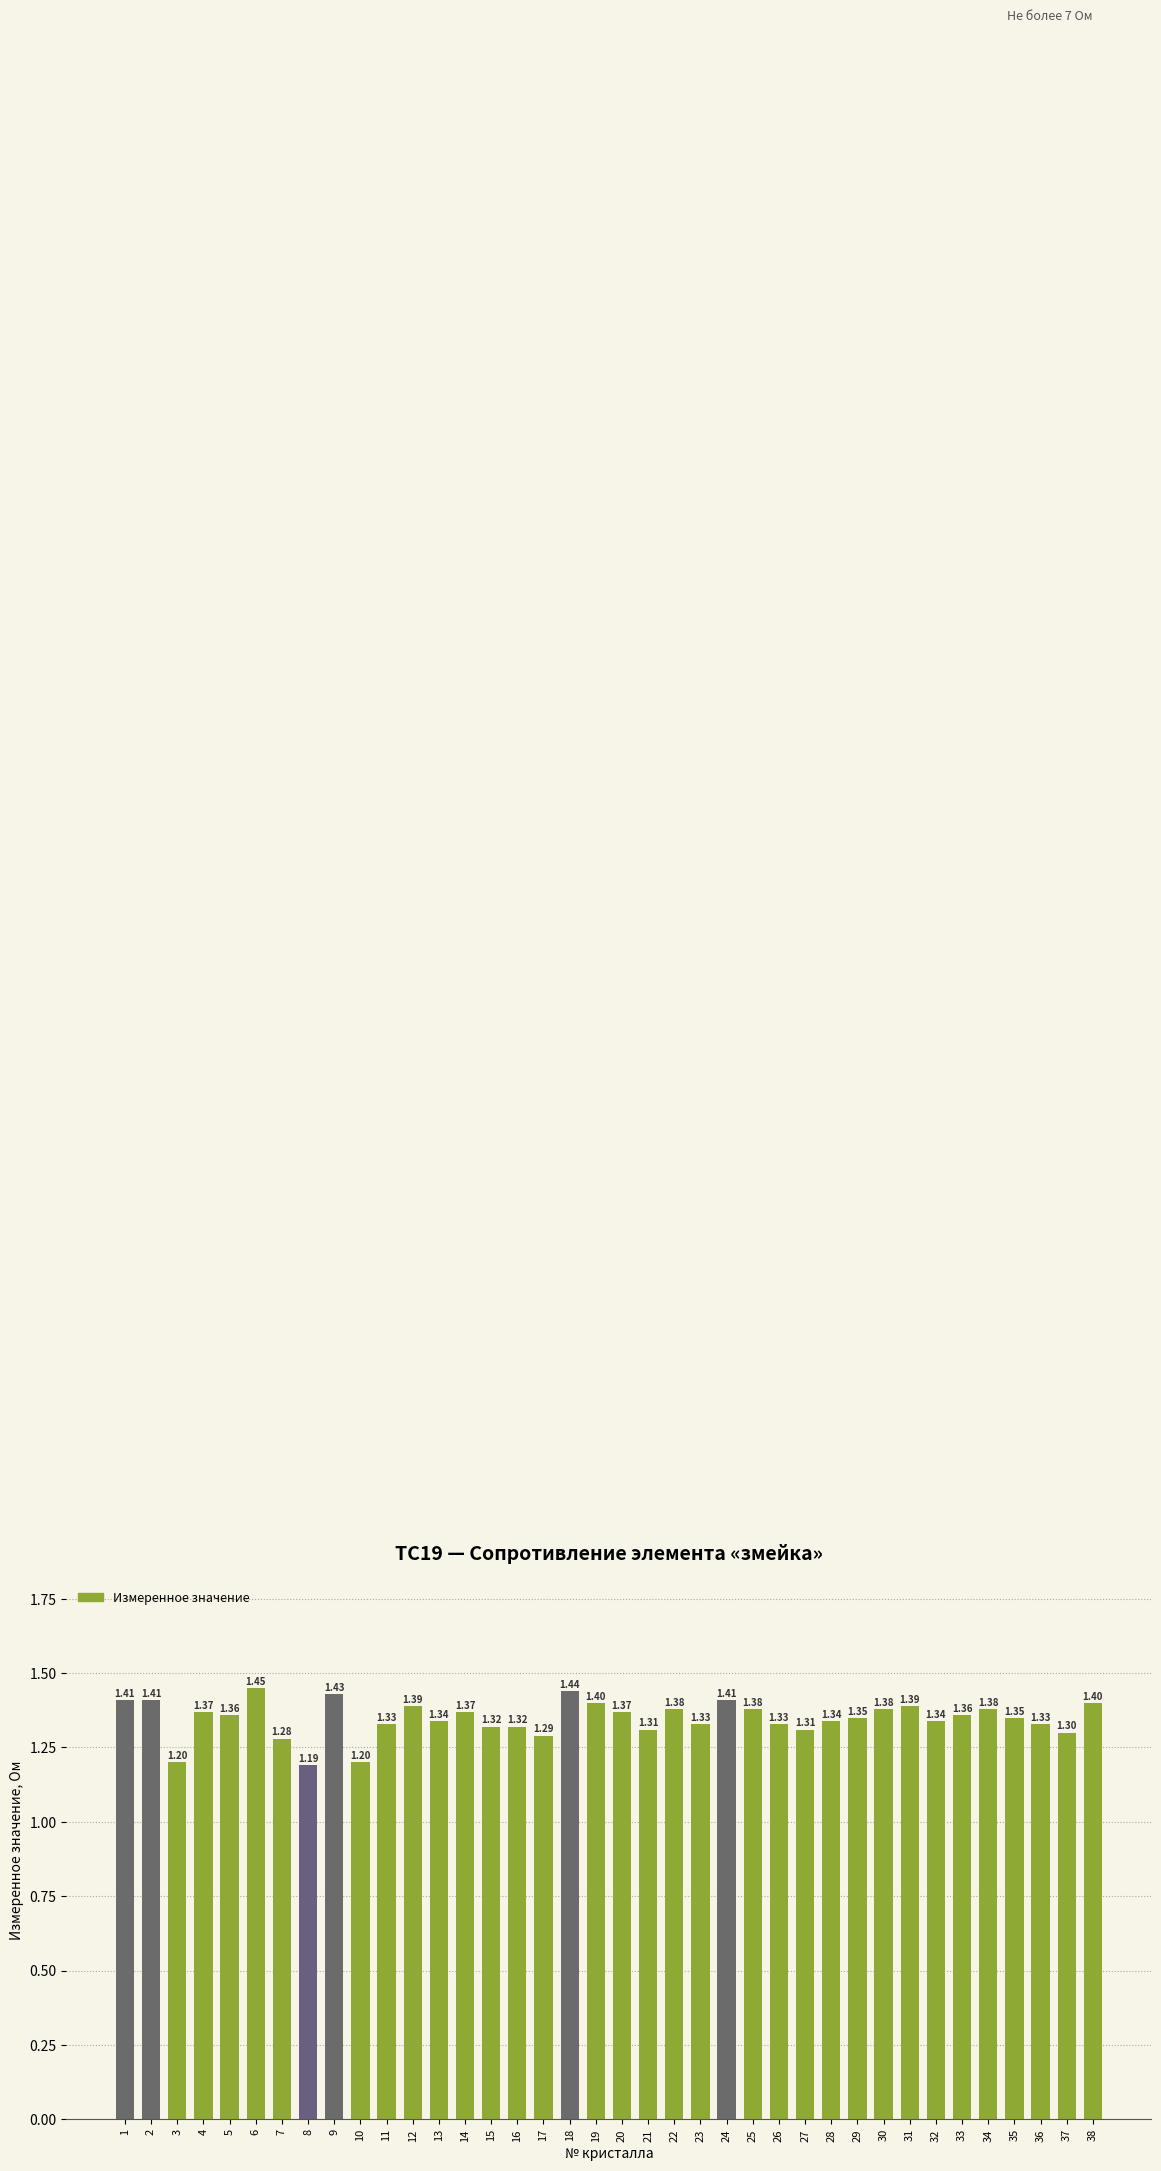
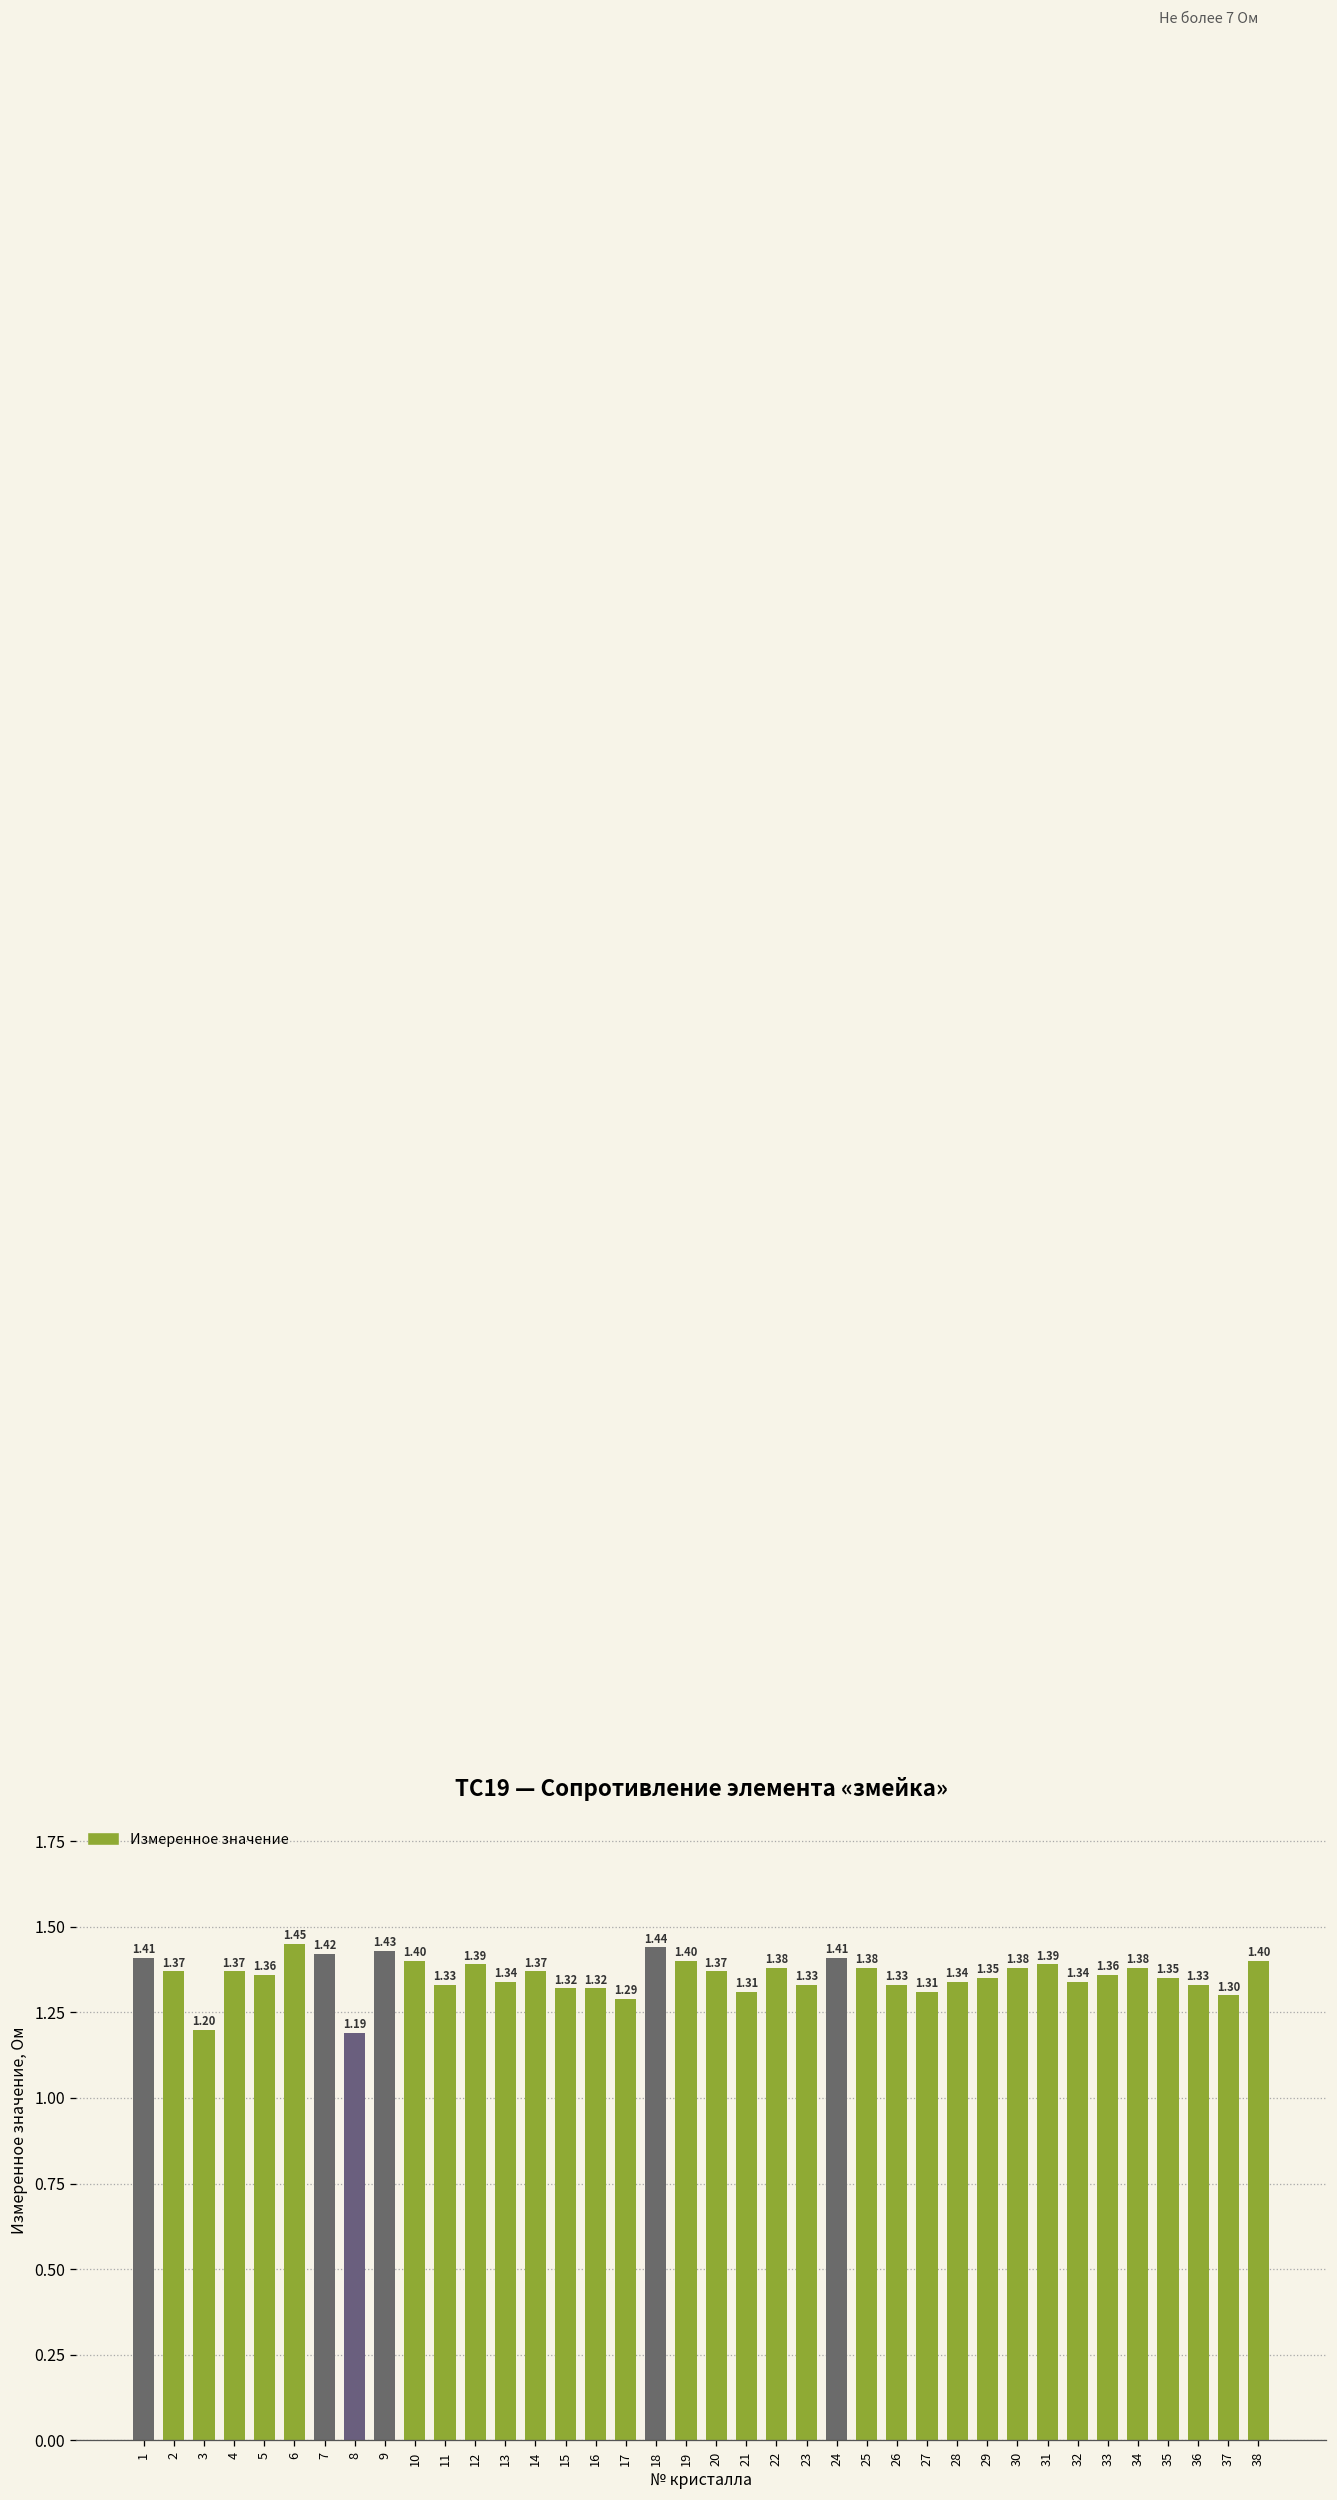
2: 1.41 -> 1.37
7: 1.28 -> 1.42
10: 1.20 -> 1.40
